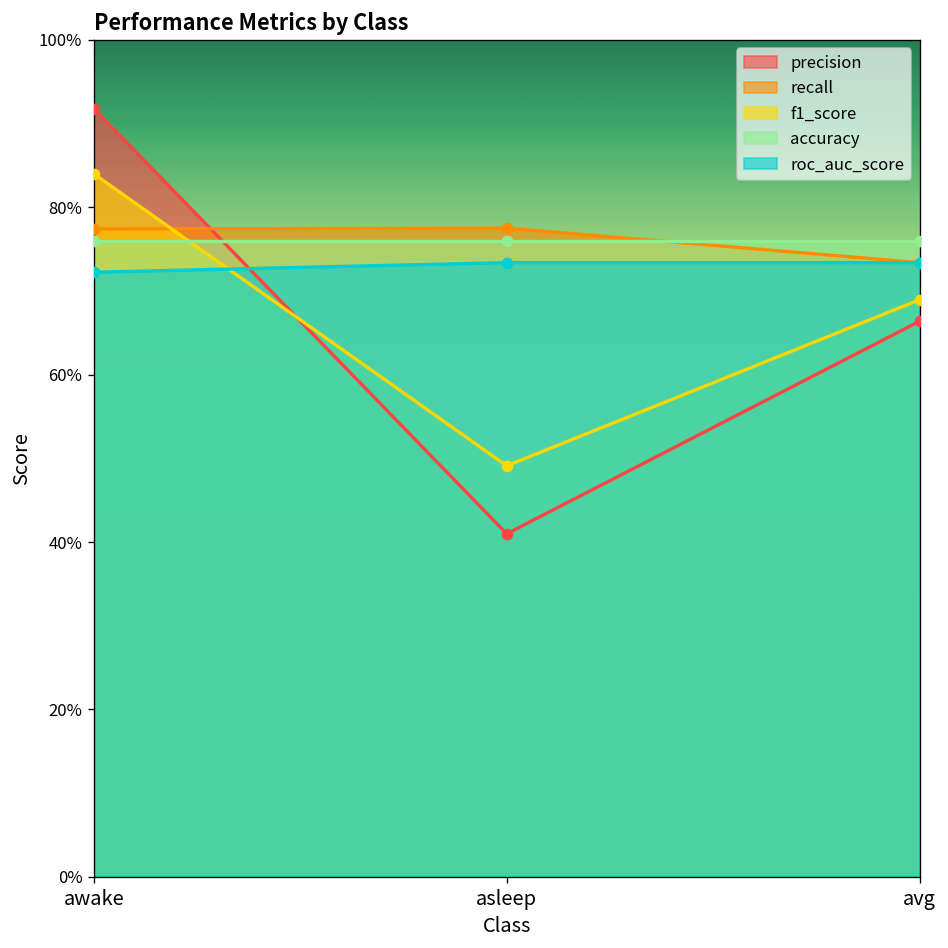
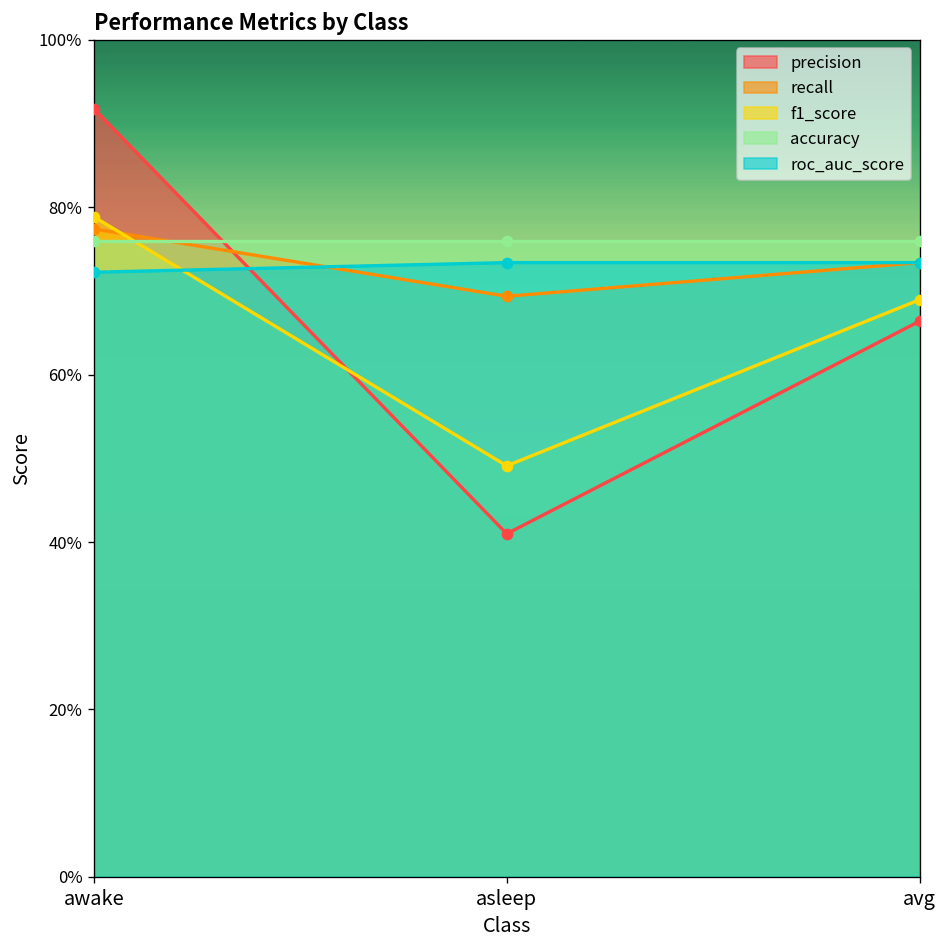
f1_score, awake: 84% -> 79%
recall, asleep: 78% -> 69%
